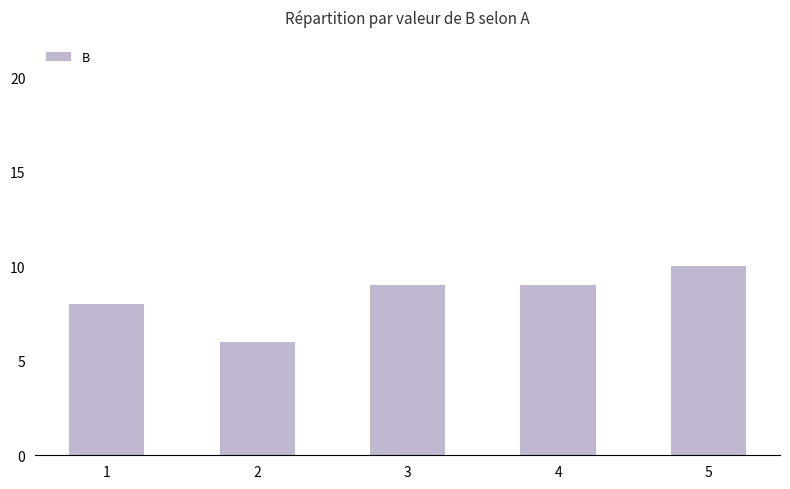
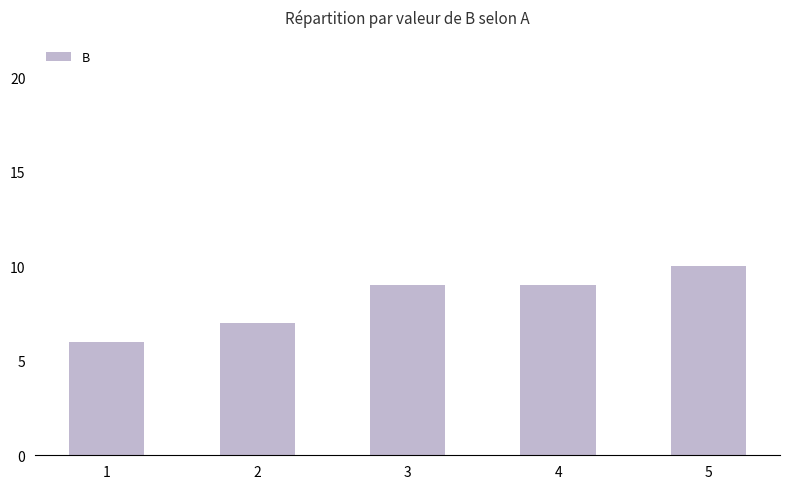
1: 8 -> 6
2: 6 -> 7
